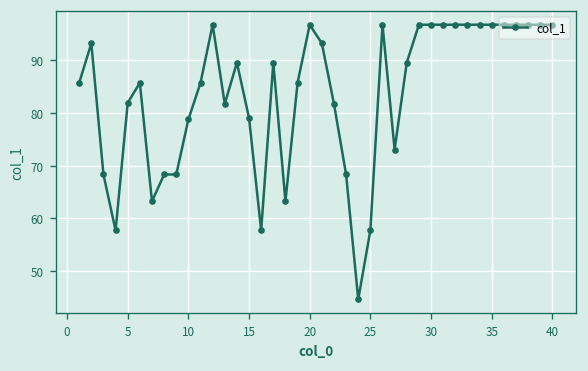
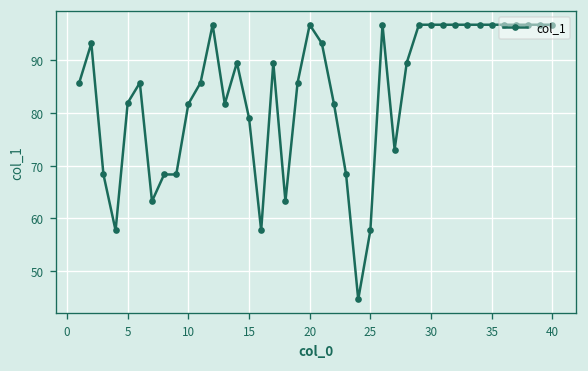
10: 79 -> 82
